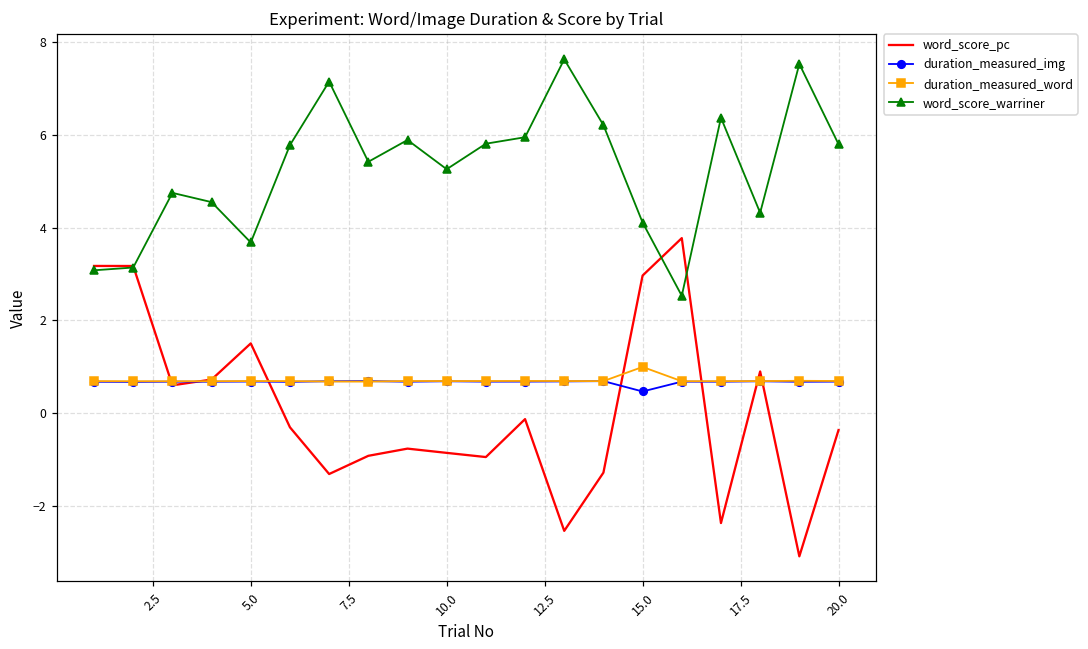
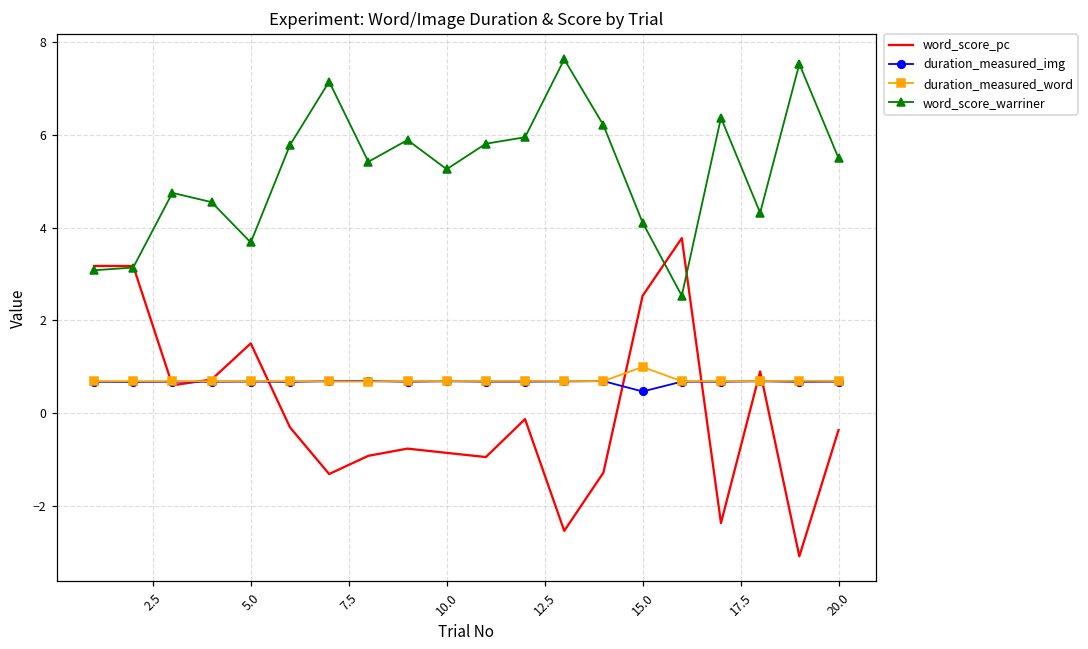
word_score_pc, 15.0: 3.0 -> 2.5
word_score_warriner, 20.0: 5.8 -> 5.5
